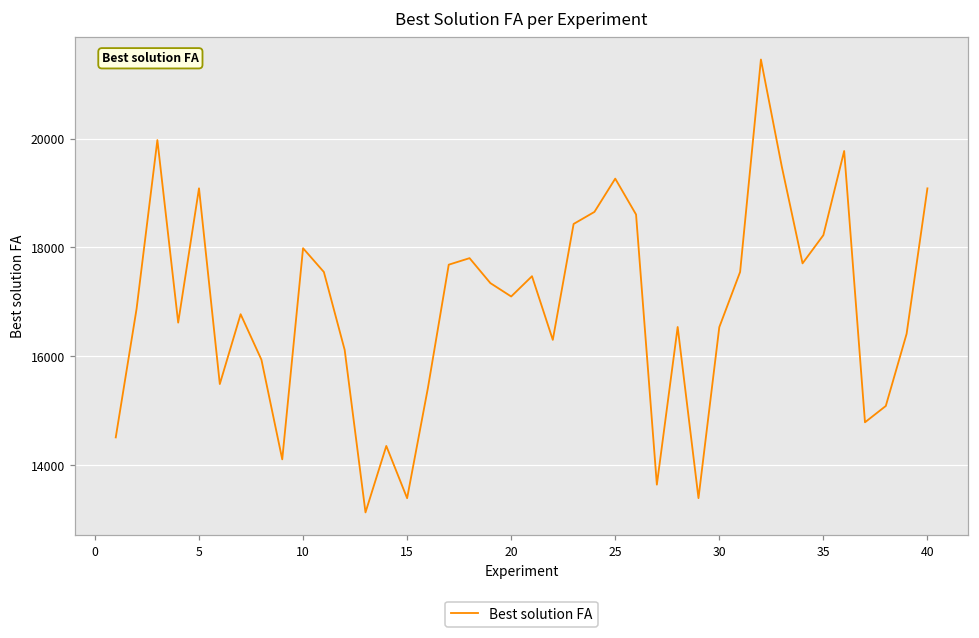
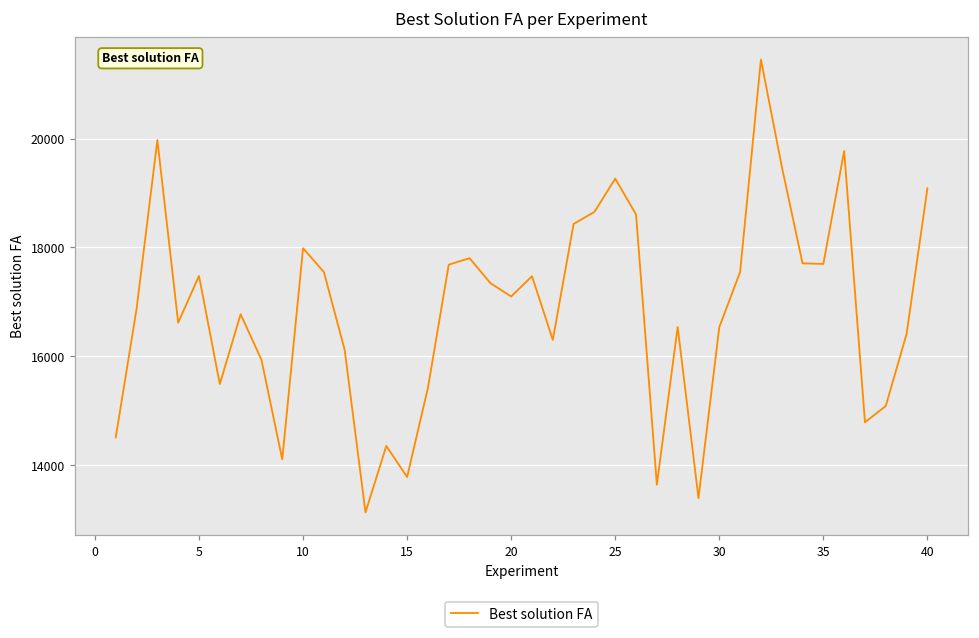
5: 19100 -> 17500
15: 13400 -> 13800
35: 18200 -> 17700
